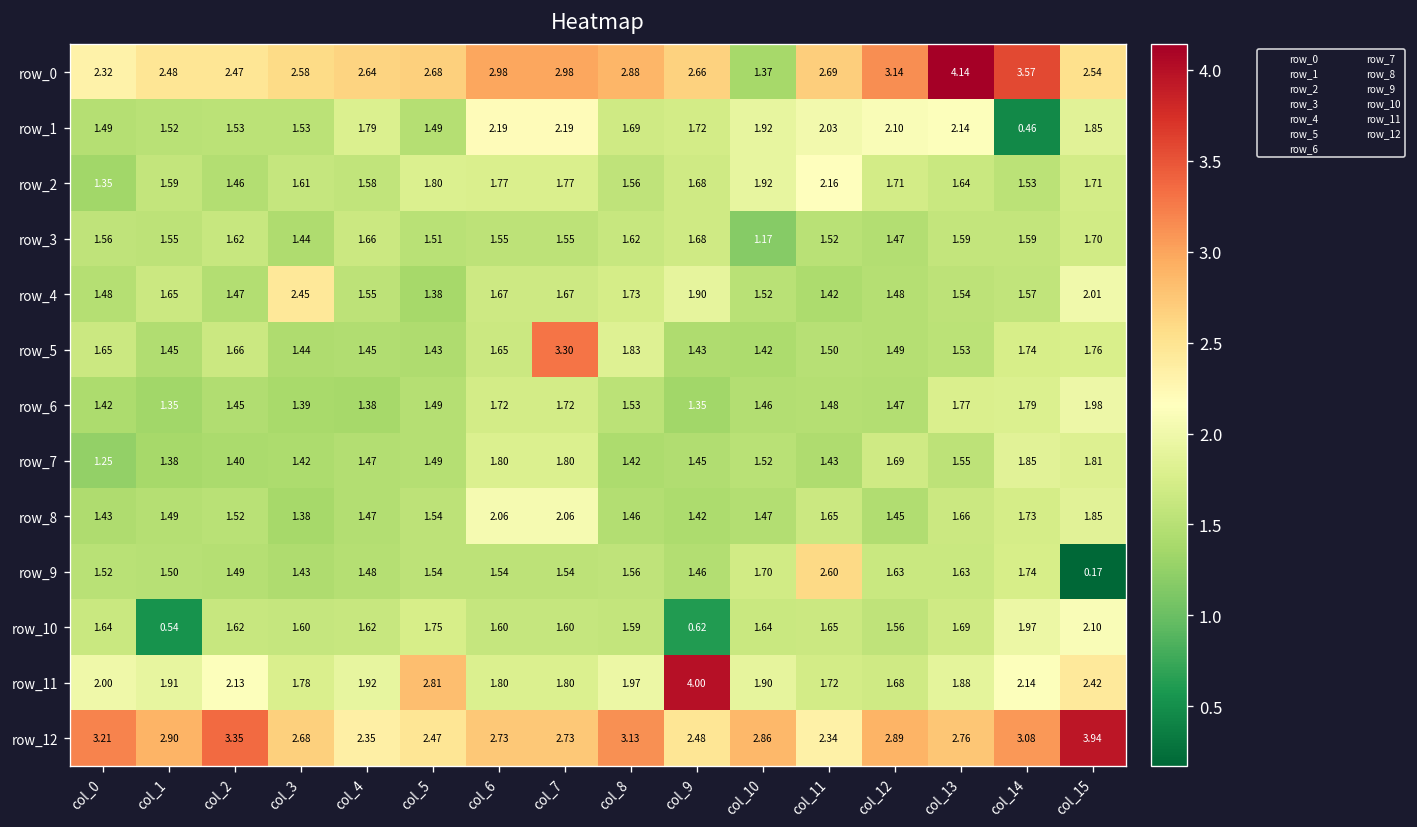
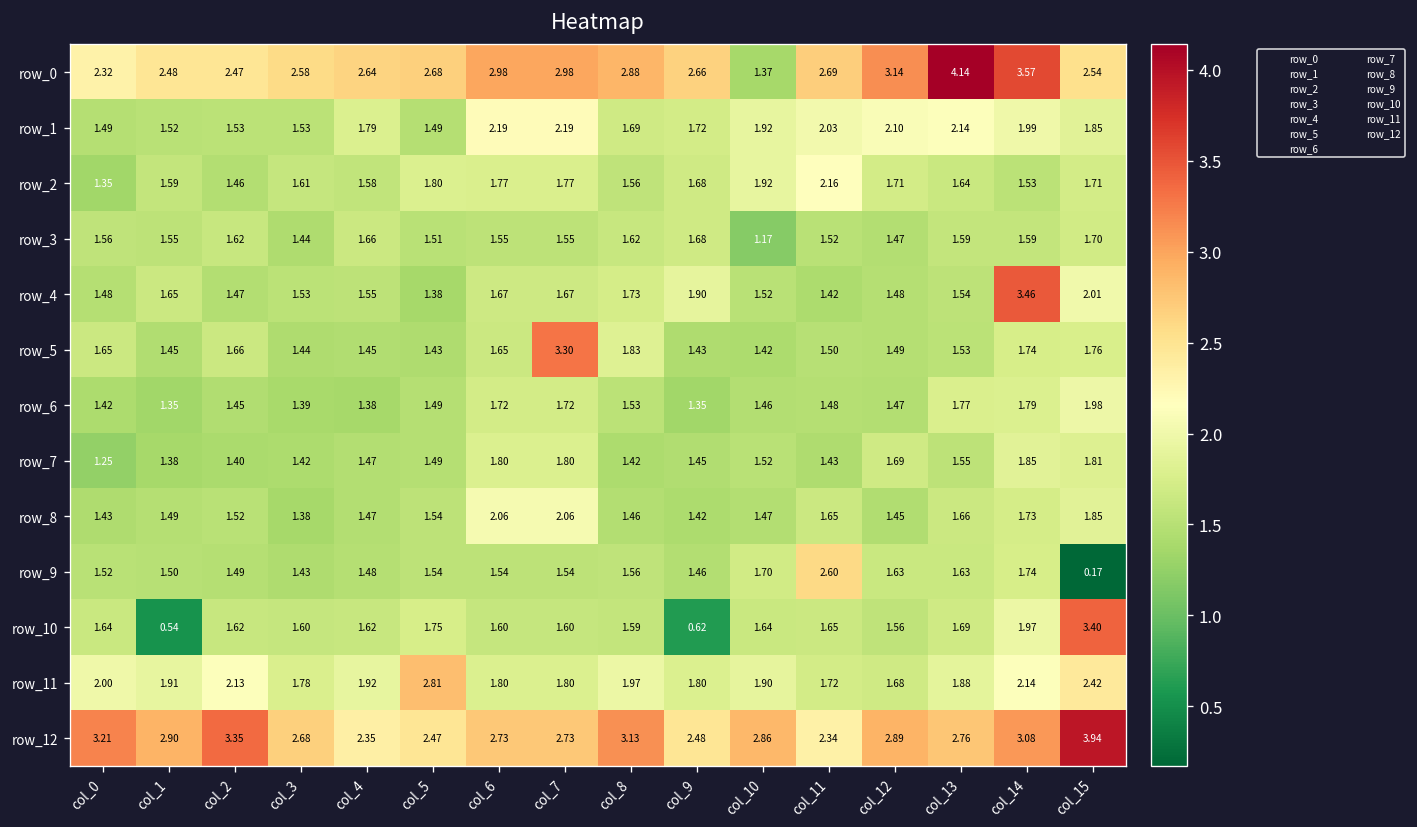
row_1, col_14: 0.46 -> 1.99
row_4, col_3: 2.45 -> 1.53
row_4, col_14: 1.57 -> 3.46
row_10, col_15: 2.10 -> 3.40
row_11, col_9: 4.00 -> 1.80
